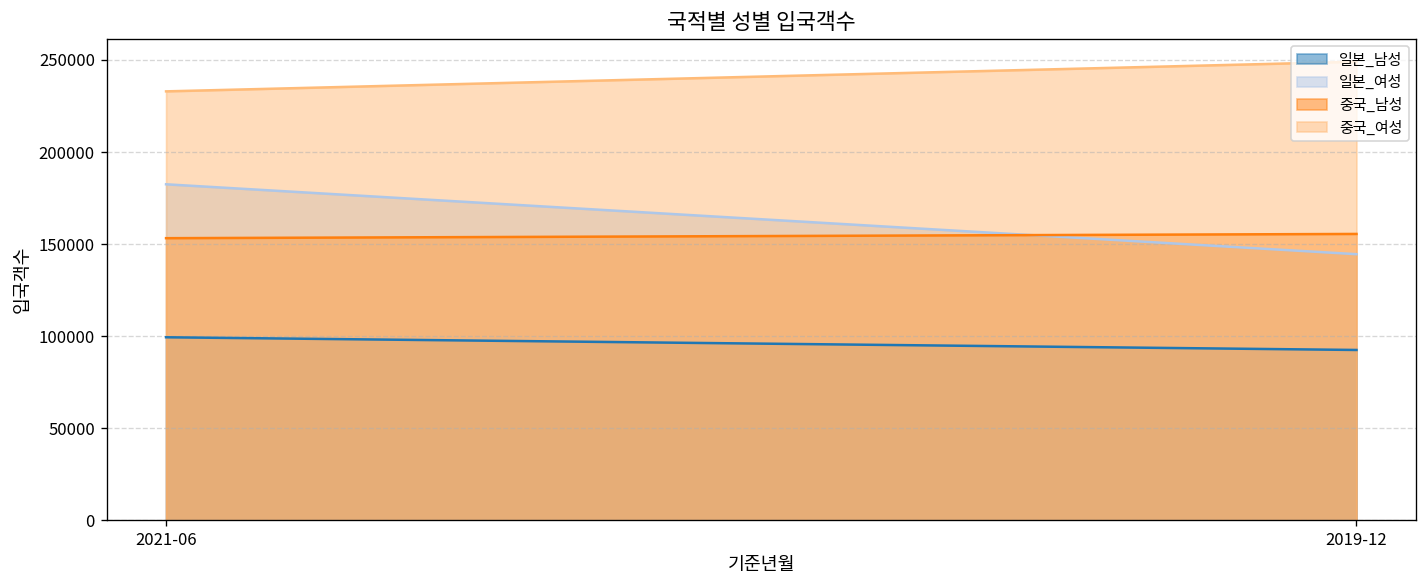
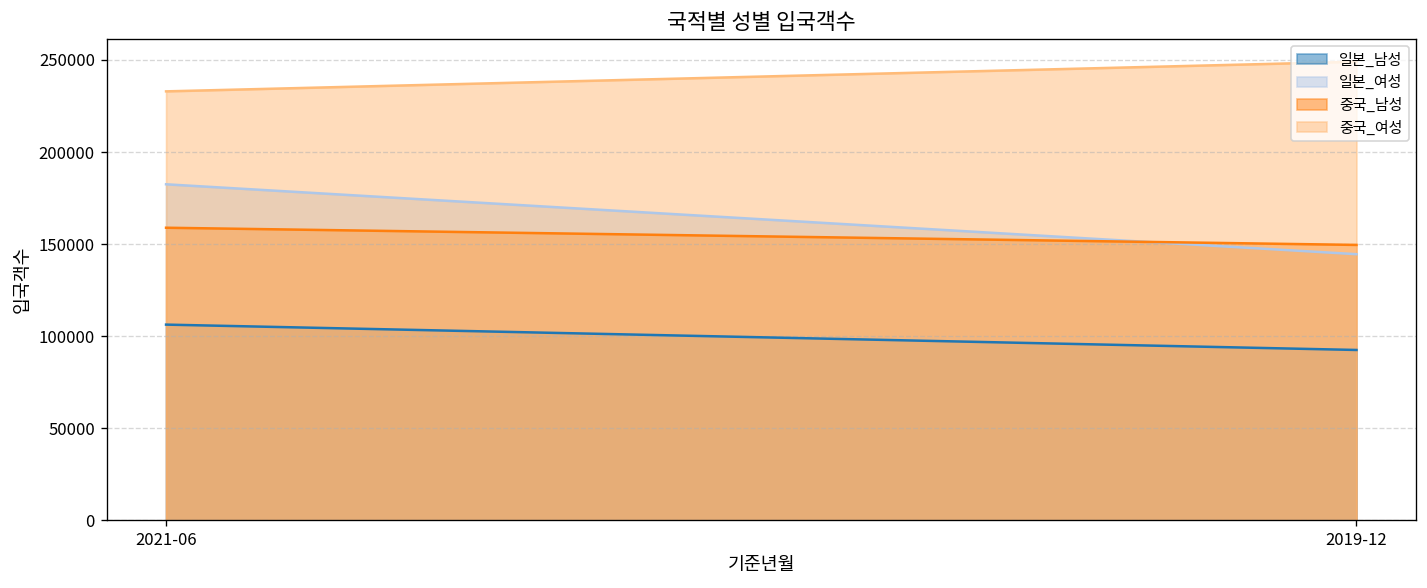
일본_남성, 2021-06: 99000 -> 106000
중국_남성, 2021-06: 153000 -> 159000
중국_남성, 2019-12: 156000 -> 150000
